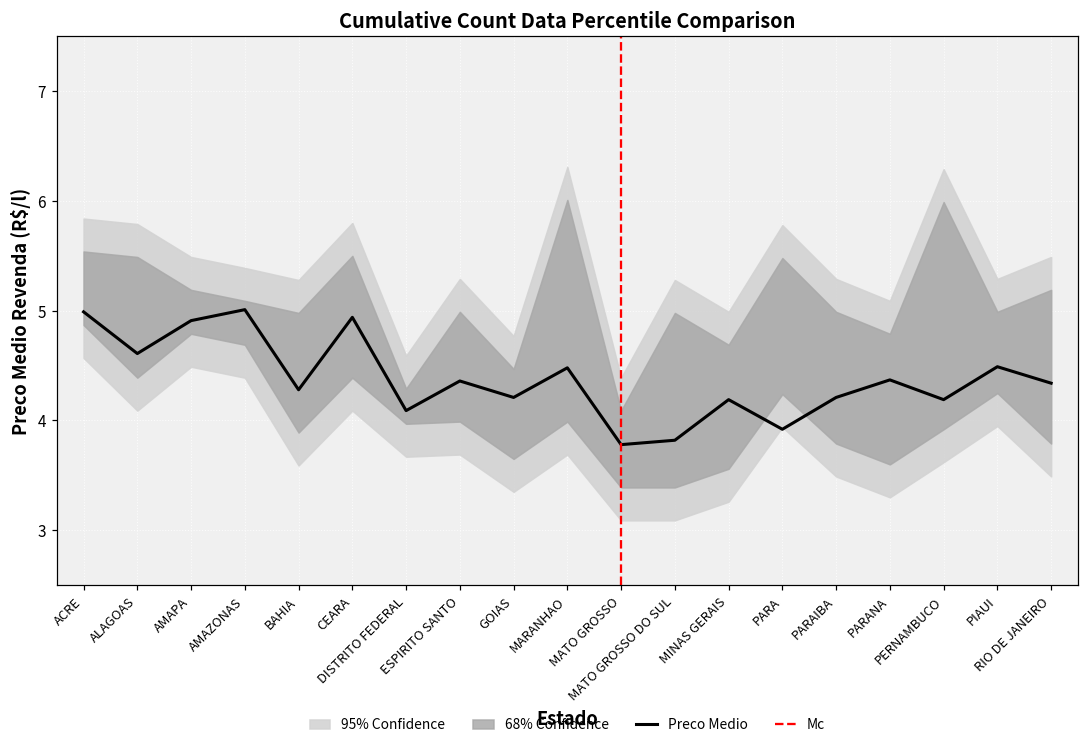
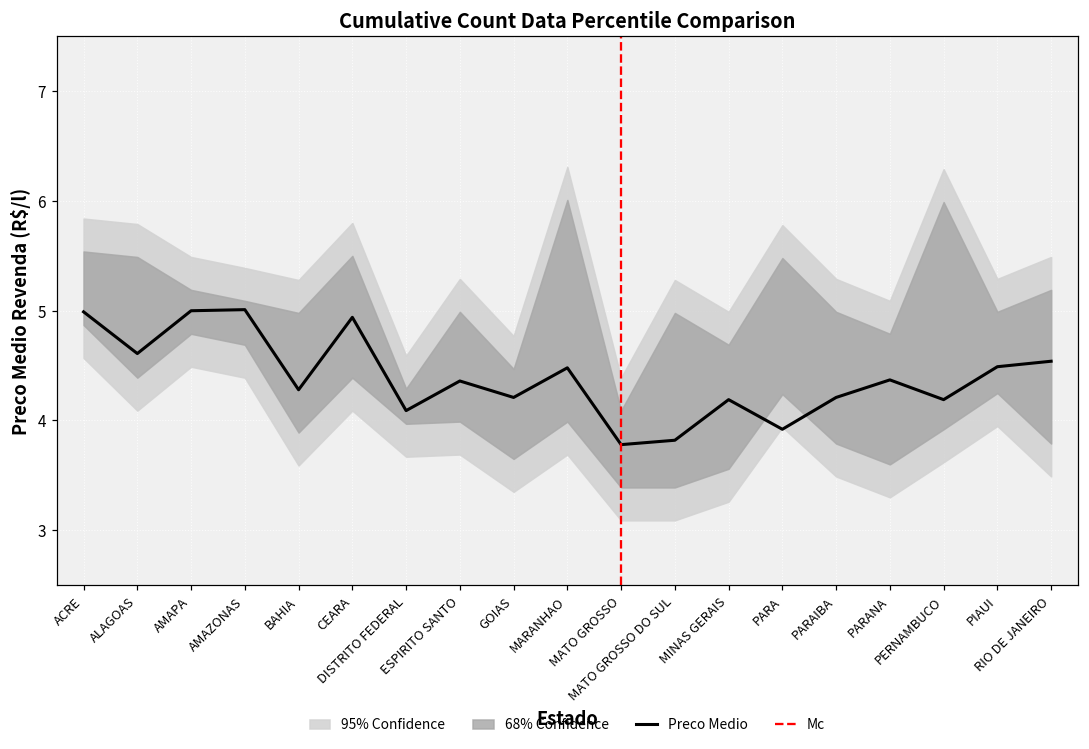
Preco Medio, AMAPA: 4.9 -> 5.0
Preco Medio, RIO DE JANEIRO: 4.3 -> 4.5
